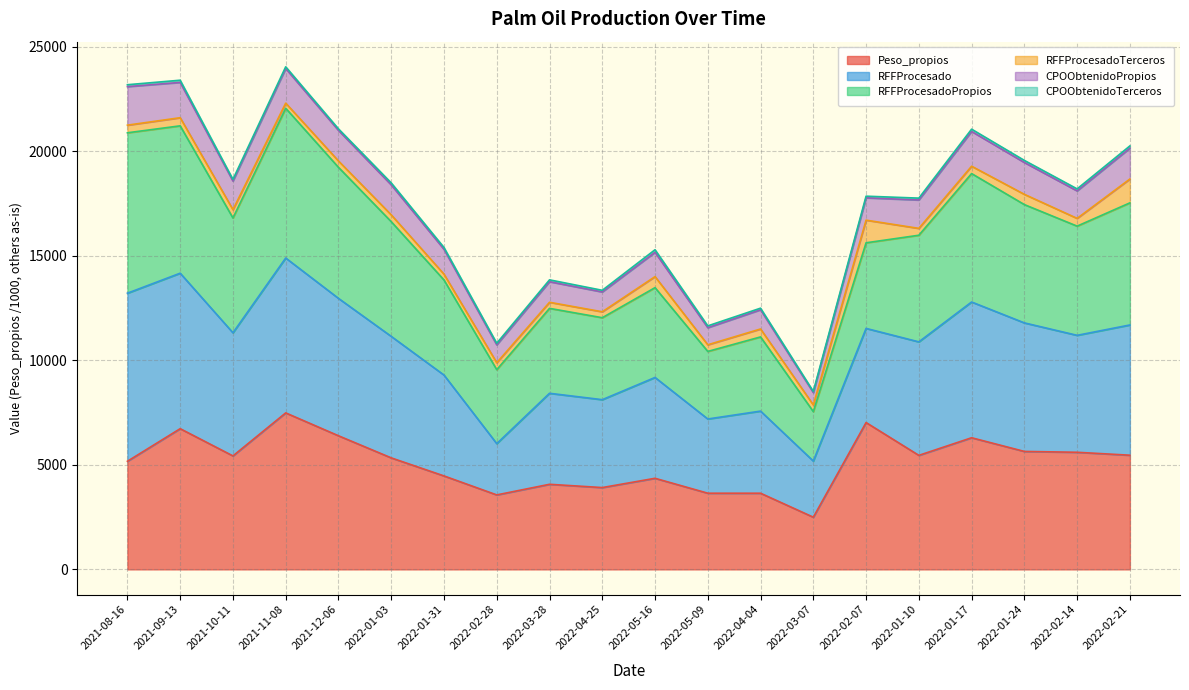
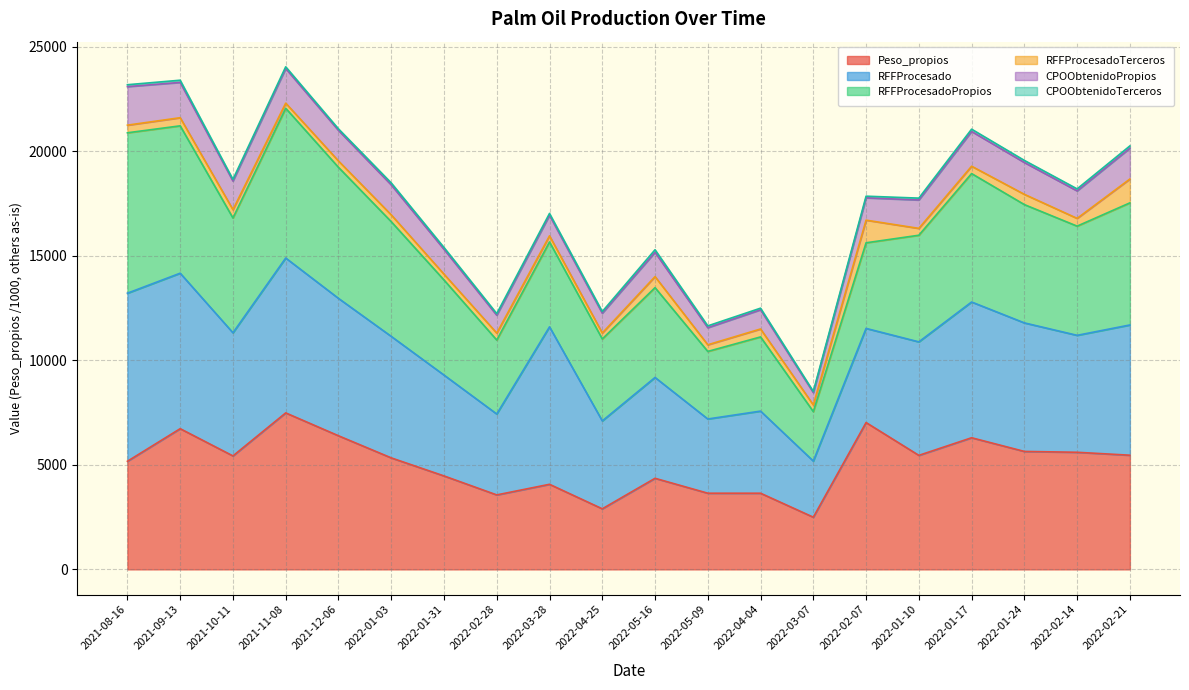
RFFProcesado, 2022-02-28: 2500 -> 3900
RFFProcesado, 2022-03-28: 4400 -> 7500
Peso_propios, 2022-04-25: 3900 -> 2900
